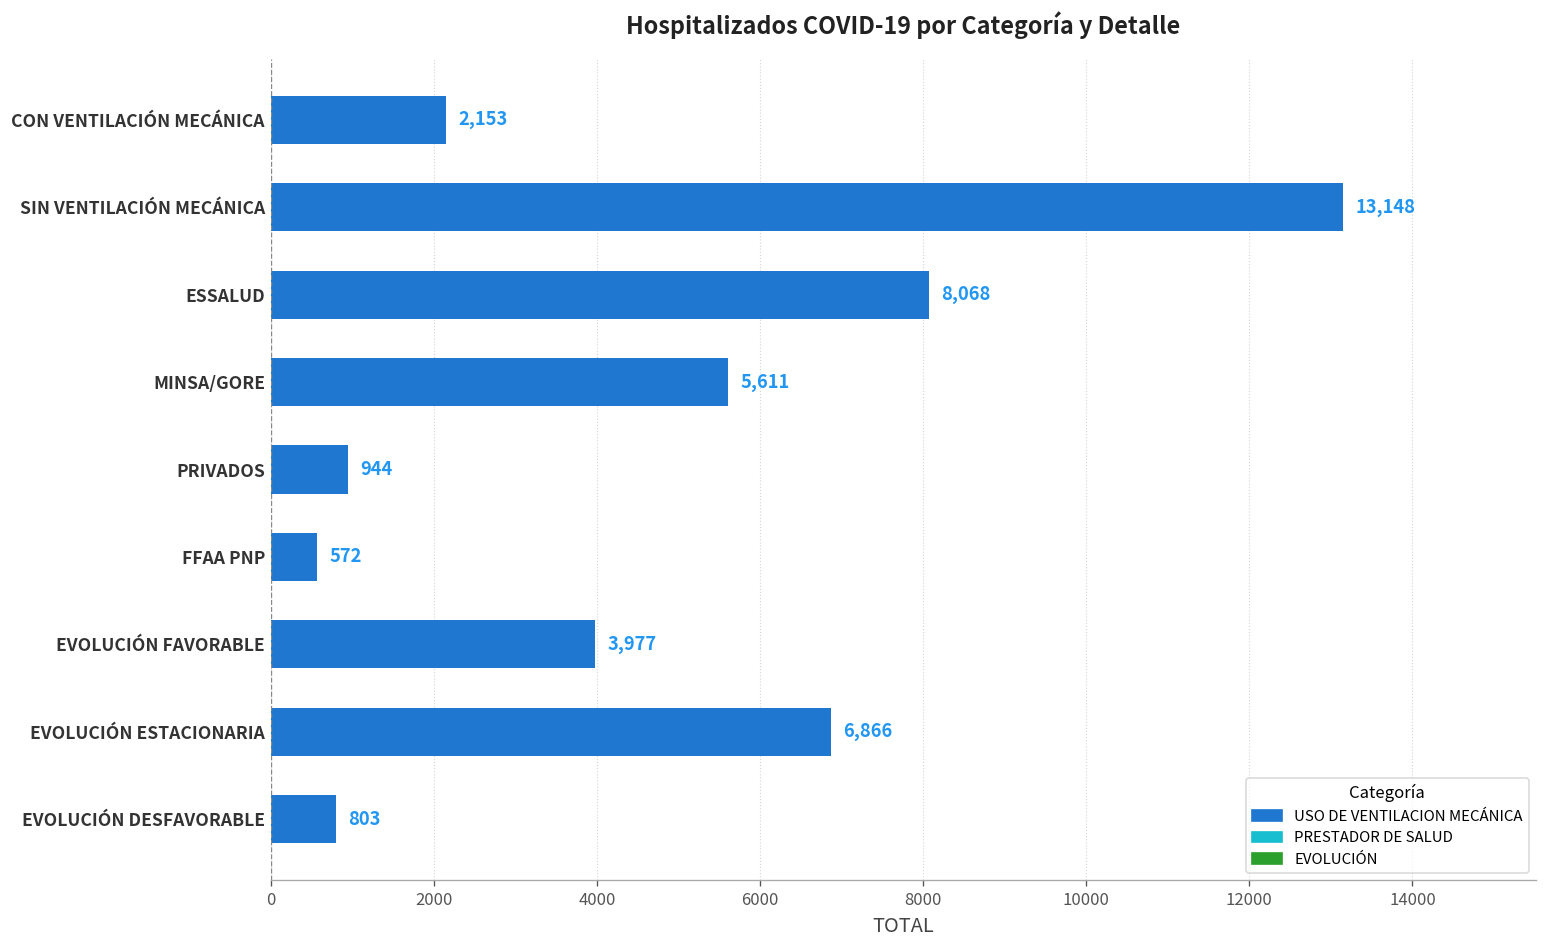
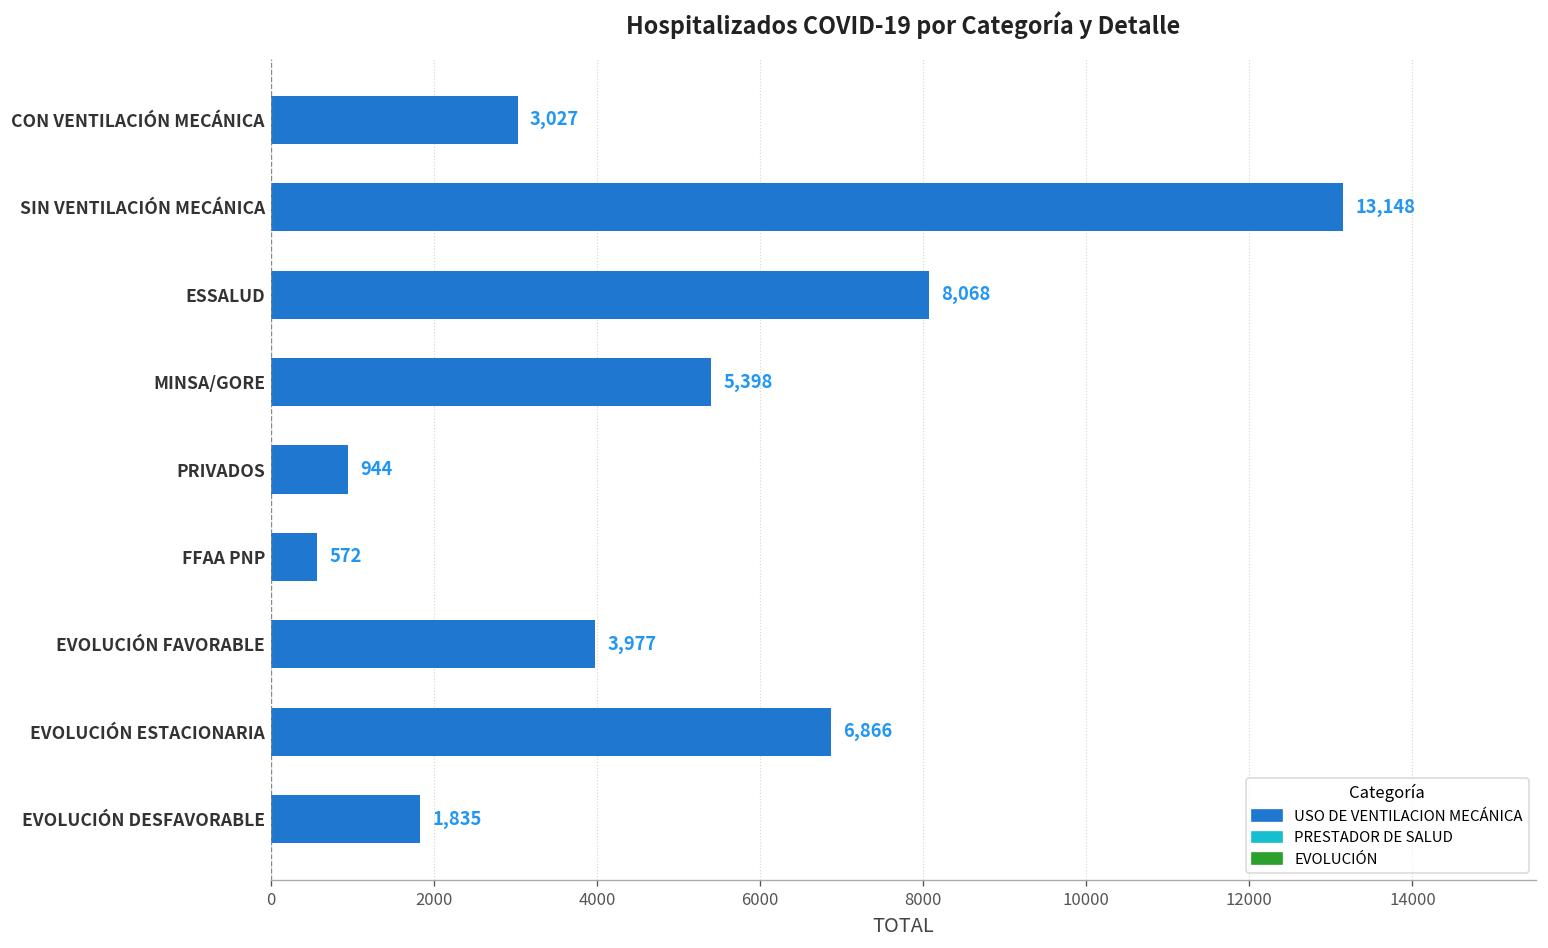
CON VENTILACIÓN MECÁNICA: 2,153 -> 3,027
MINSA/GORE: 5,611 -> 5,398
EVOLUCIÓN DESFAVORABLE: 803 -> 1,835
